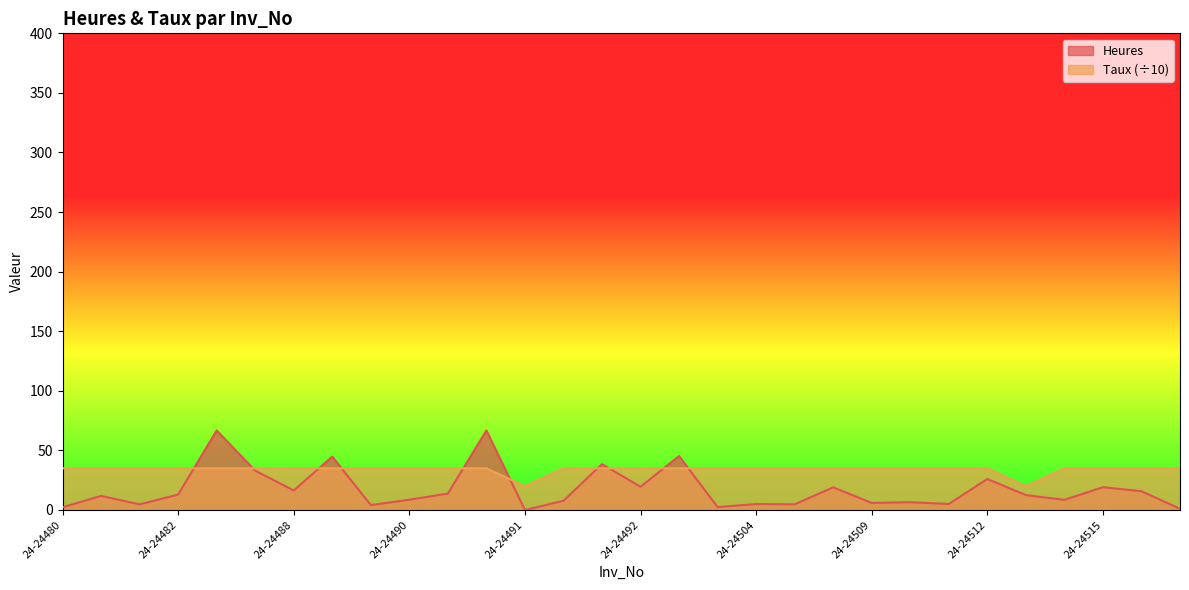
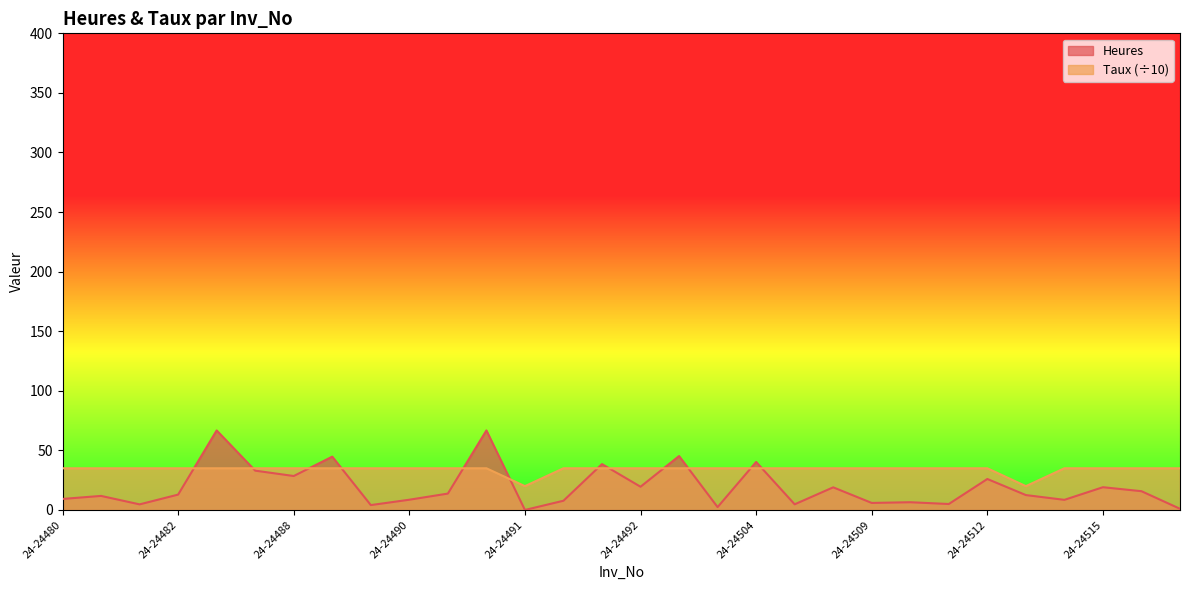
Heures, 24-24480: 2 -> 9
Heures, 24-24488: 16 -> 29
Heures, 24-24504: 5 -> 40
